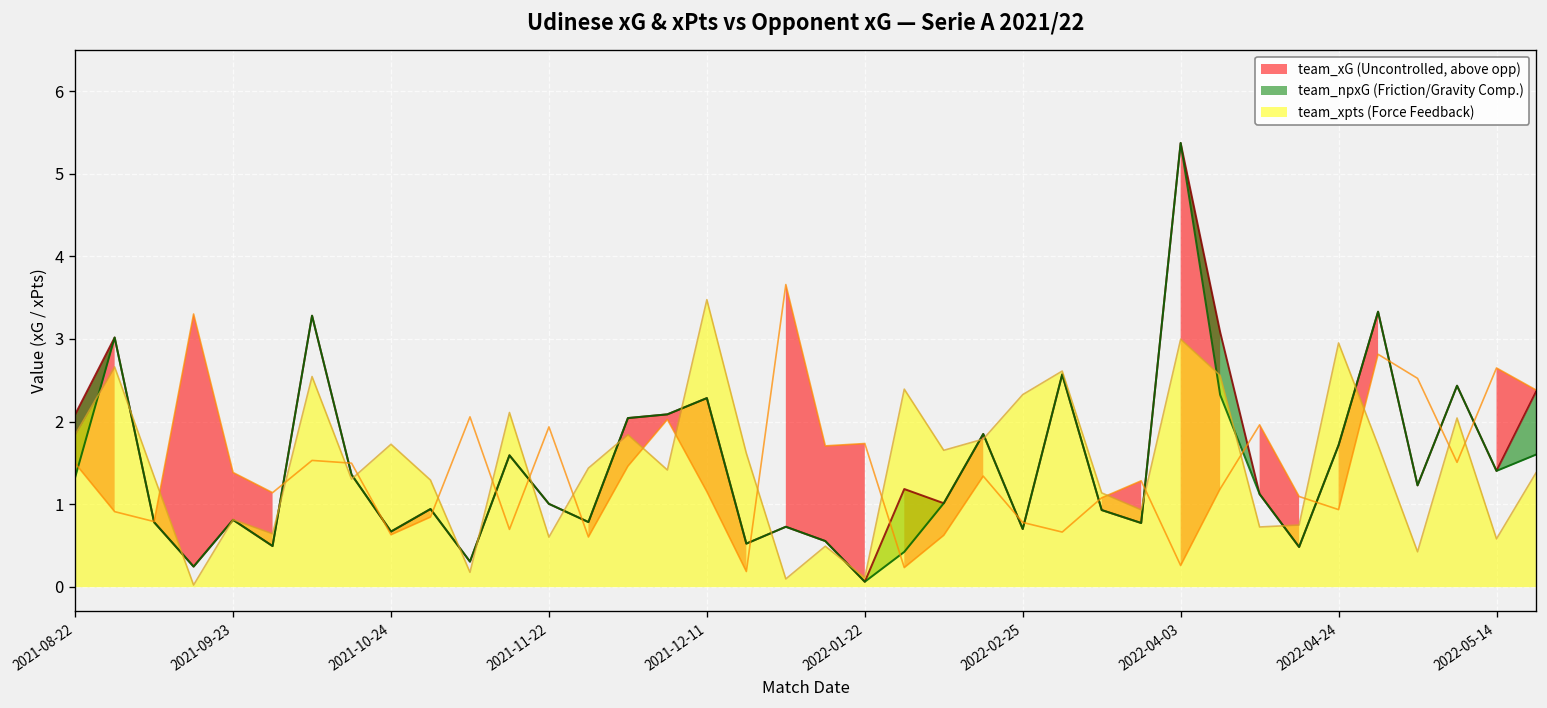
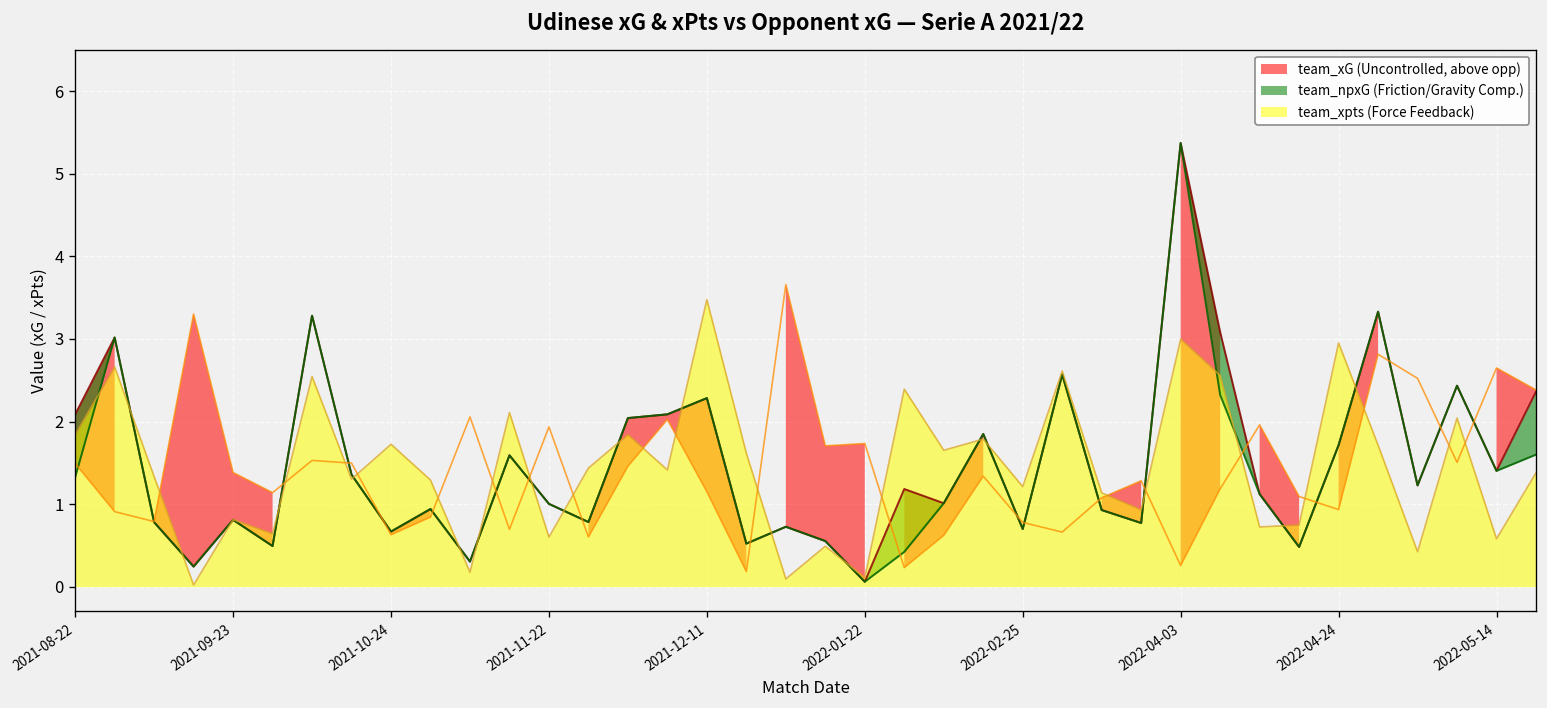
team_xpts (Force Feedback), 2022-02-25: 2.3 -> 1.2
